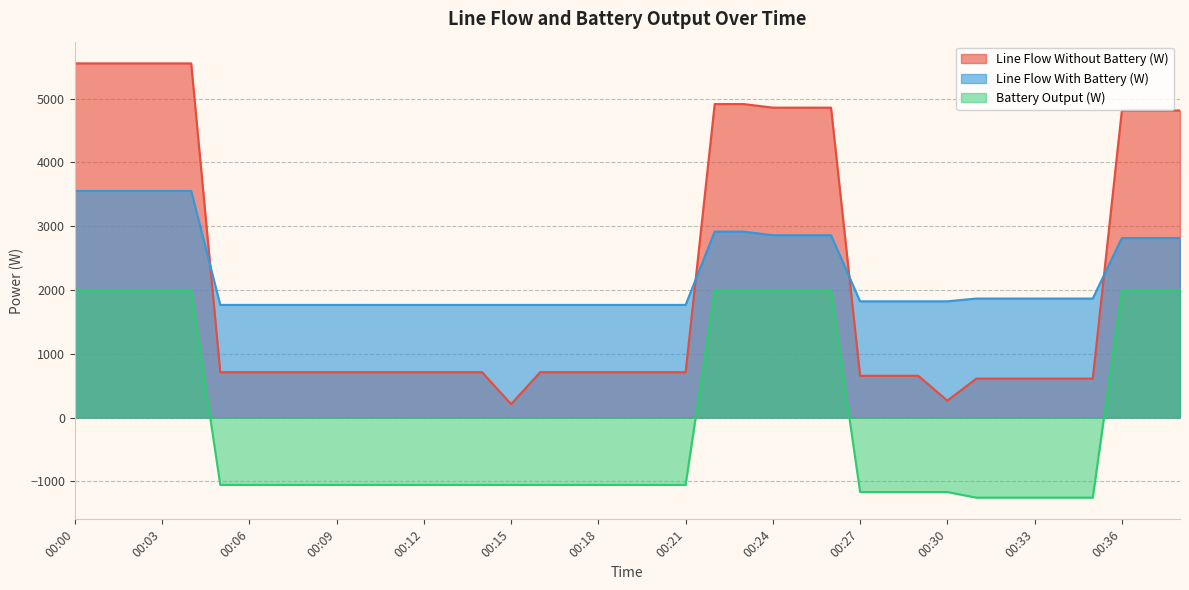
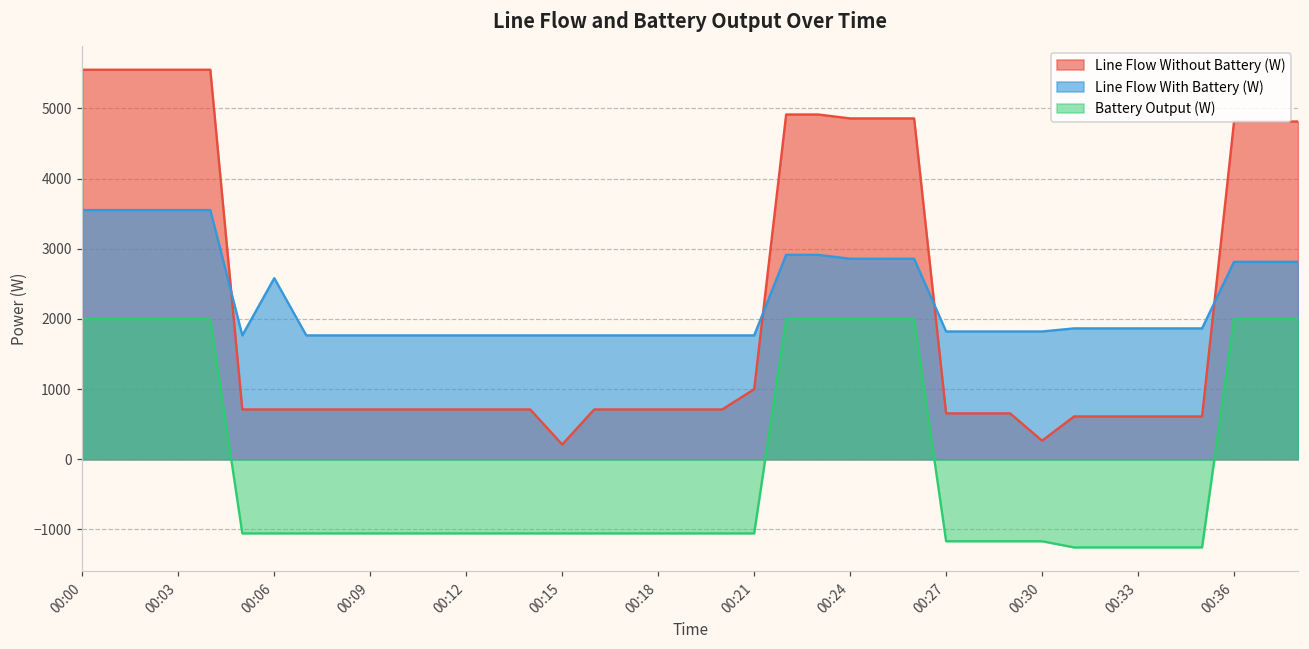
Line Flow With Battery (W), 00:06: 1800 -> 2600
Line Flow Without Battery (W), 00:21: 700 -> 1000
